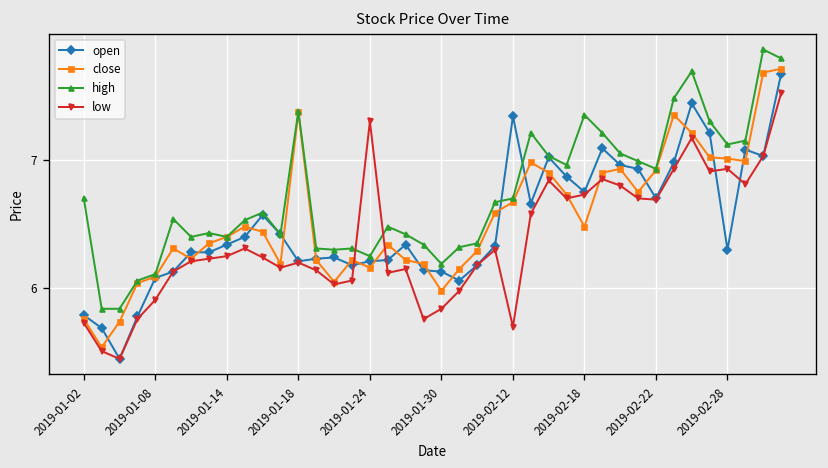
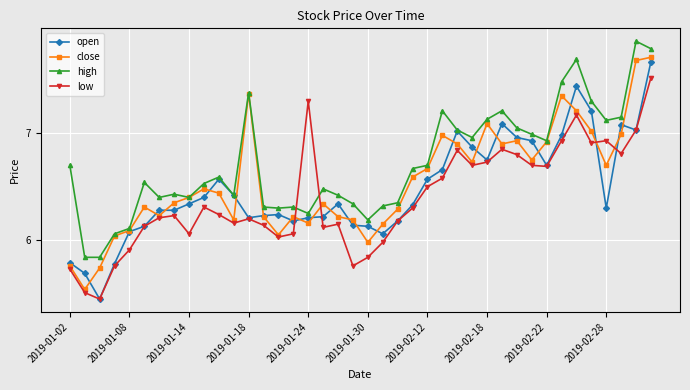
low, 2019-01-14: 6.25 -> 6.06
open, 2019-02-12: 7.34 -> 6.57
low, 2019-02-12: 5.7 -> 6.5
close, 2019-02-18: 6.48 -> 7.09
high, 2019-02-18: 7.35 -> 7.13
close, 2019-02-28: 7.01 -> 6.70
